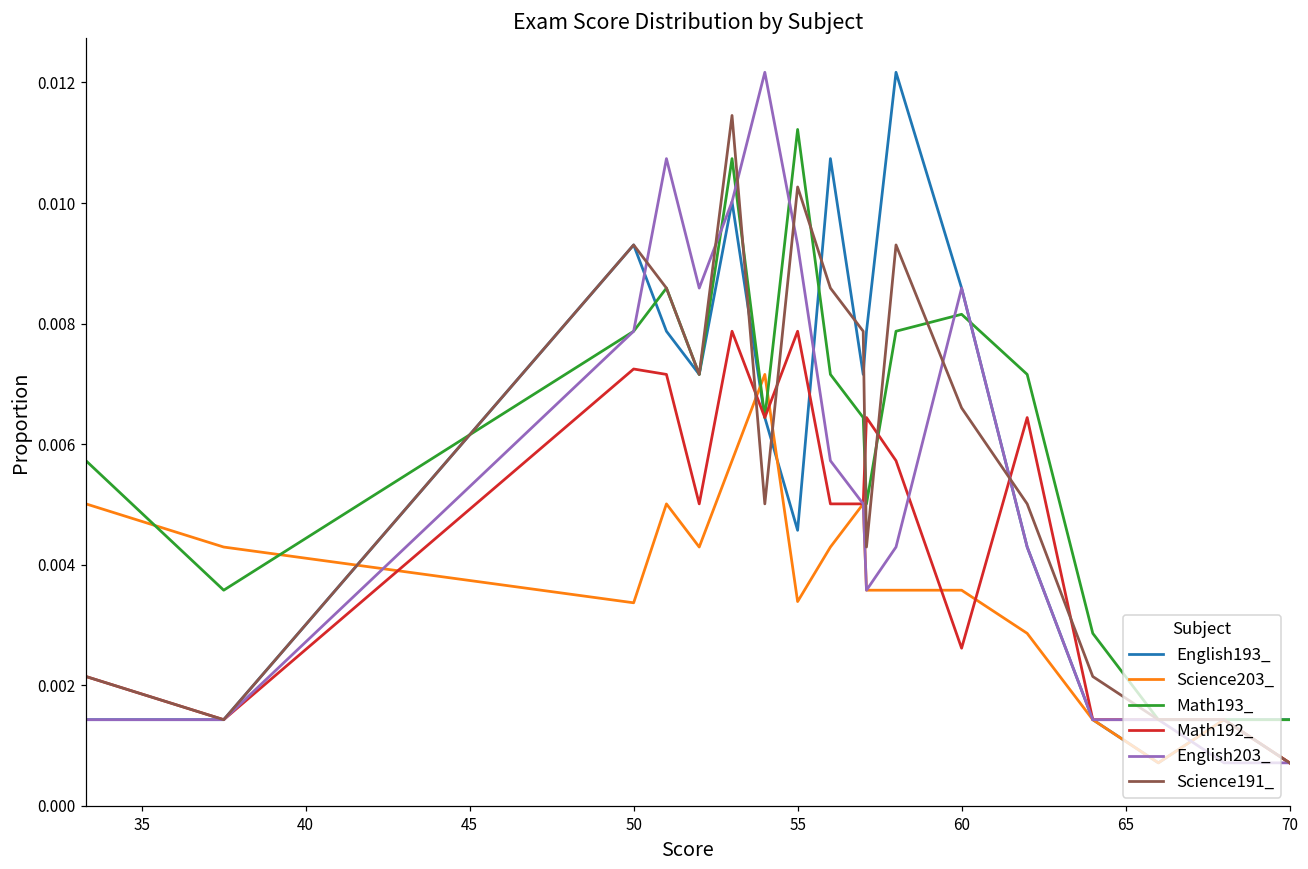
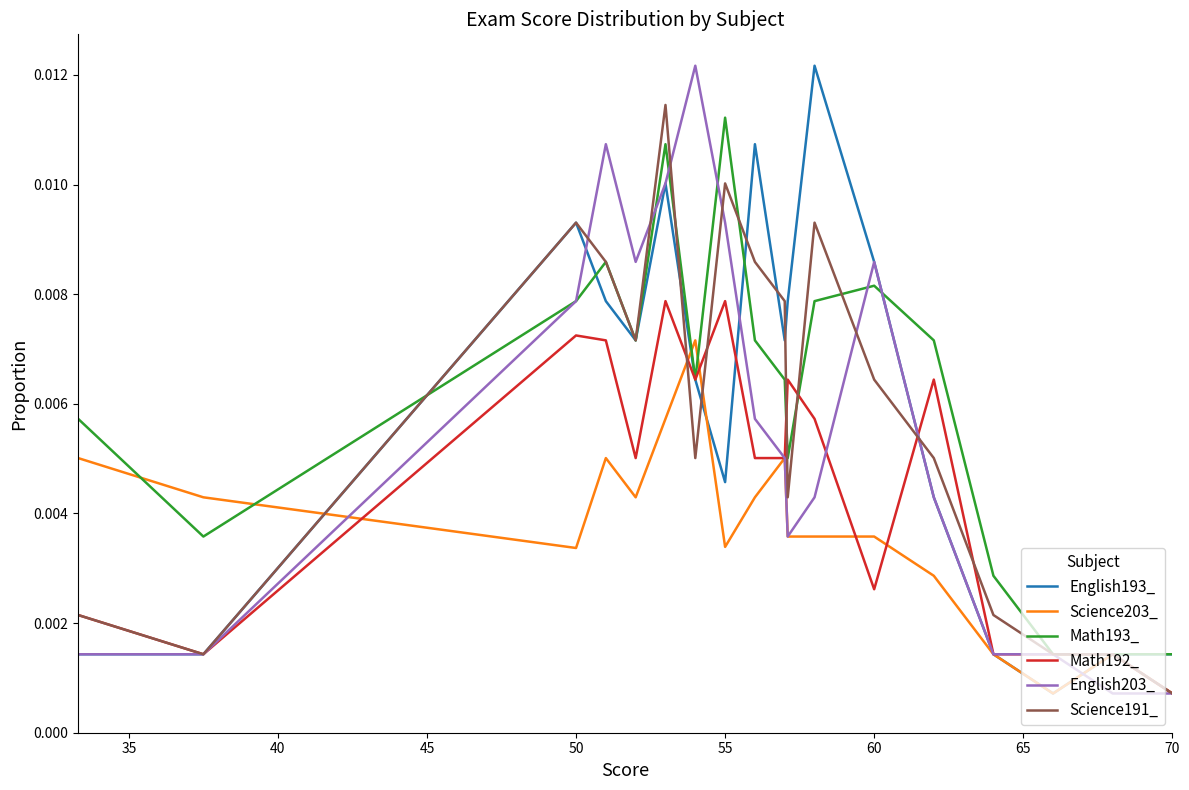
Science191_, 55: 0.0103 -> 0.0100
Science191_, 60: 0.0066 -> 0.0064
